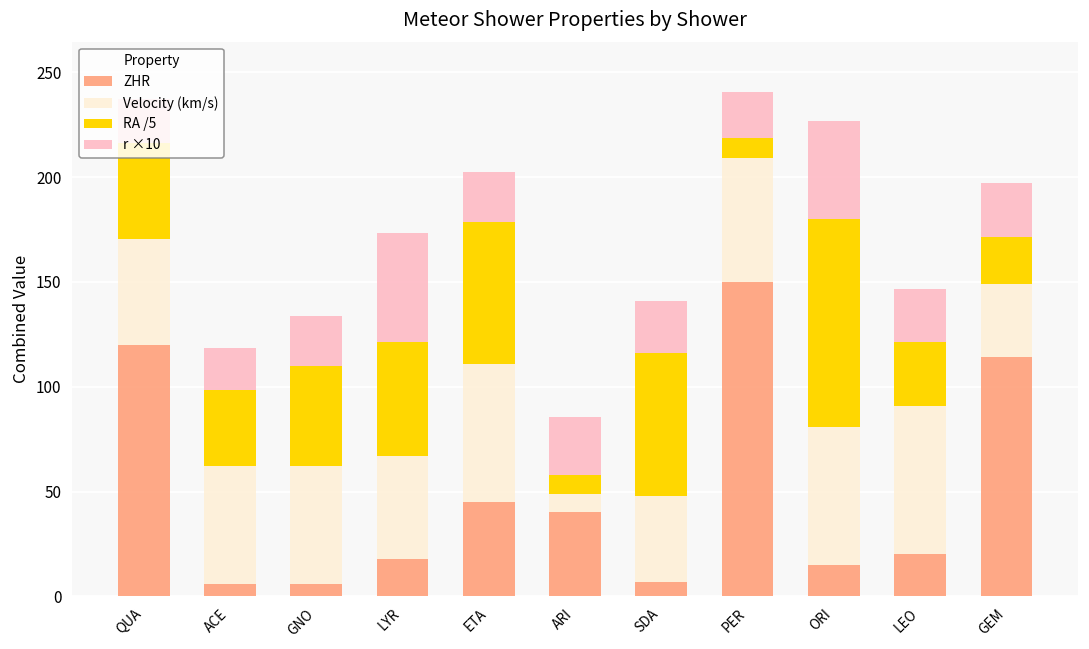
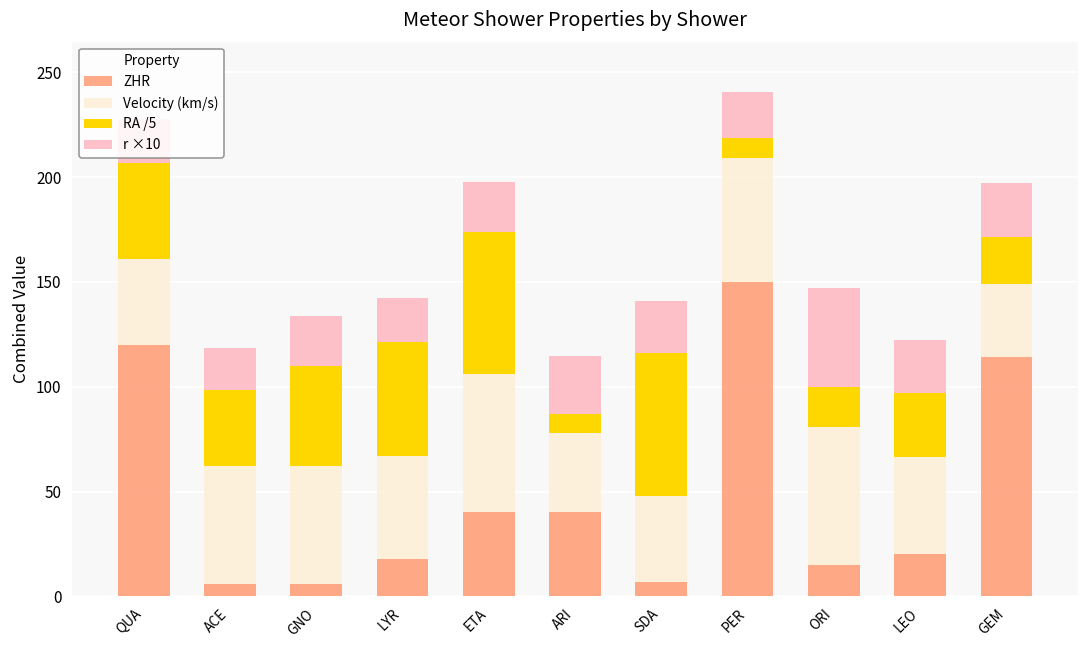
Velocity (km/s), QUA: 50 -> 41
r ×10, LYR: 52 -> 21
ZHR, ETA: 45 -> 40
Velocity (km/s), ARI: 9 -> 38
RA /5, ORI: 99 -> 19
Velocity (km/s), LEO: 71 -> 47
